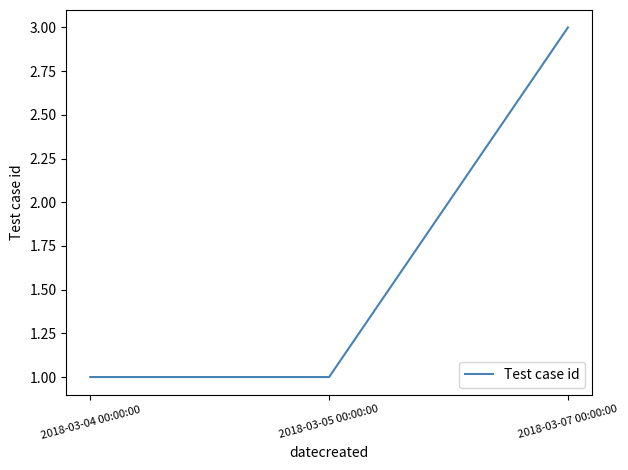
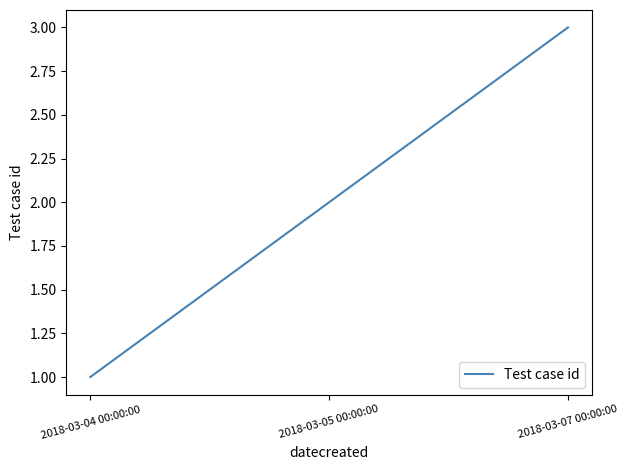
2018-03-05 00:00:00: 1 -> 2
